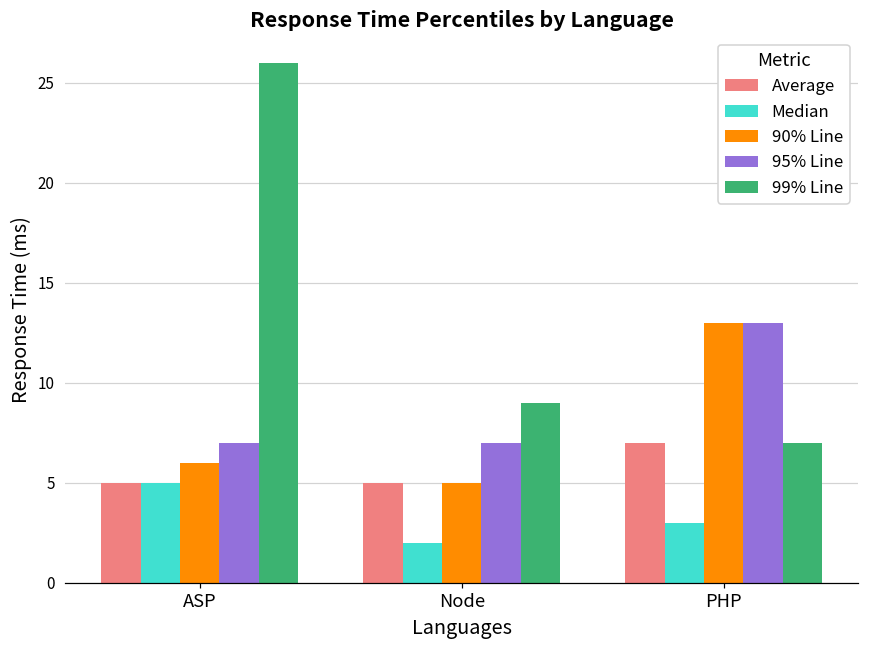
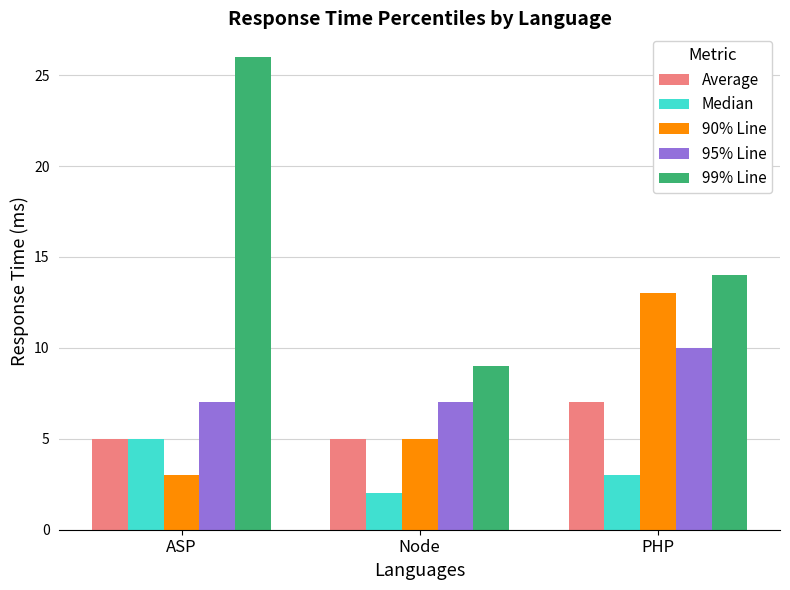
90% Line, ASP: 6 -> 3
95% Line, PHP: 13 -> 10
99% Line, PHP: 7 -> 14
